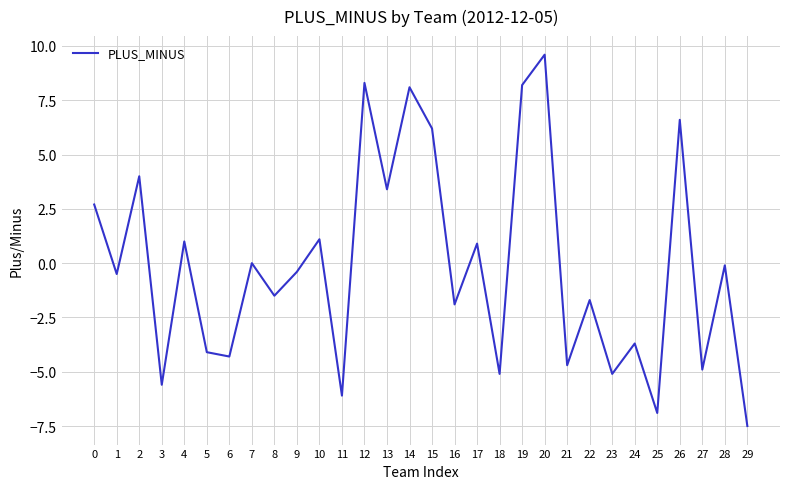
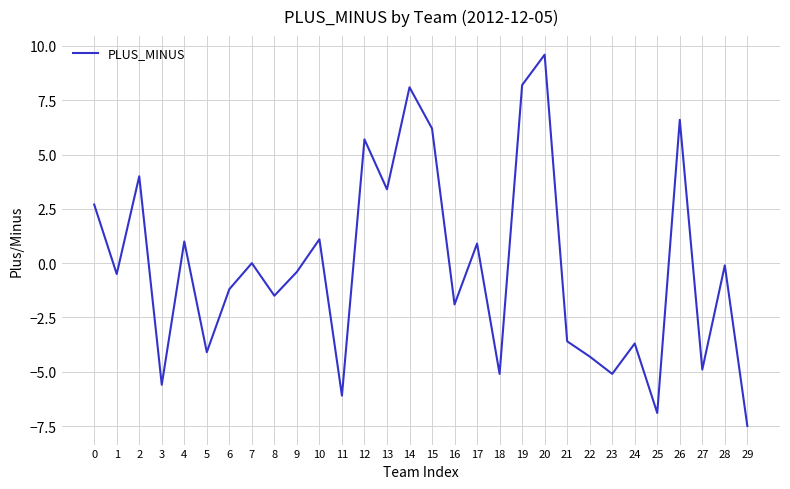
6: -4.3 -> -1.2
12: 8.3 -> 5.7
21: -4.7 -> -3.6
22: -1.7 -> -4.3
